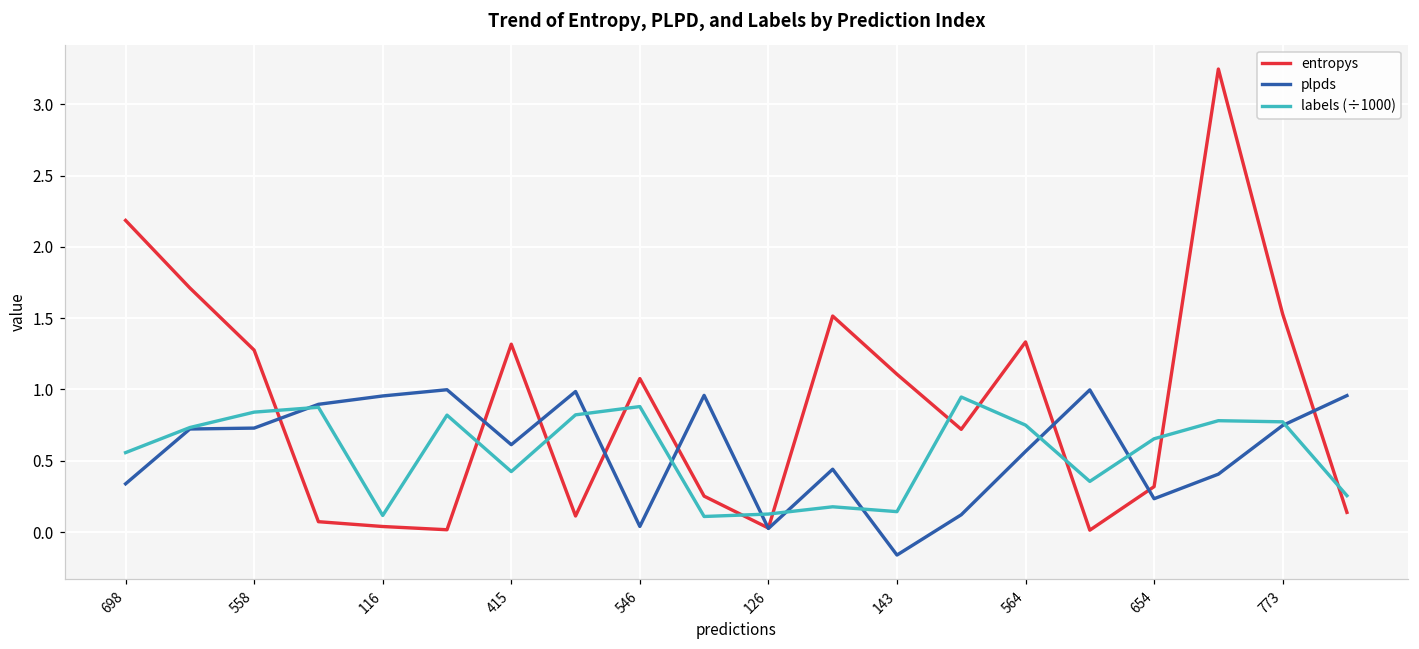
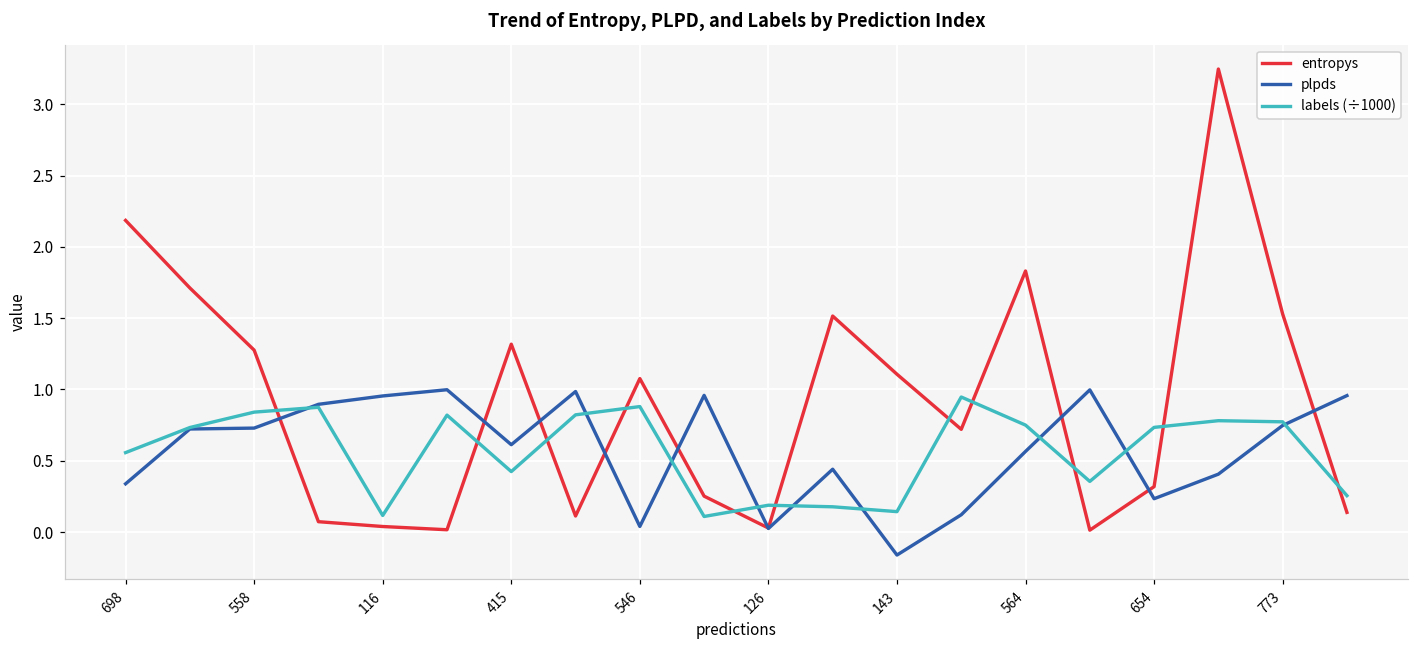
labels (÷1000), 126: 0.13 -> 0.19
entropys, 564: 1.33 -> 1.83
labels (÷1000), 654: 0.65 -> 0.73
